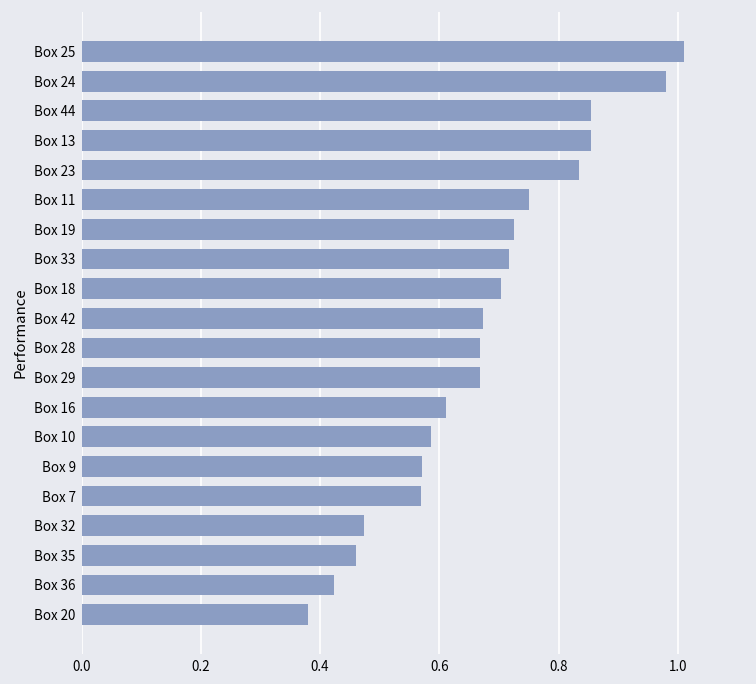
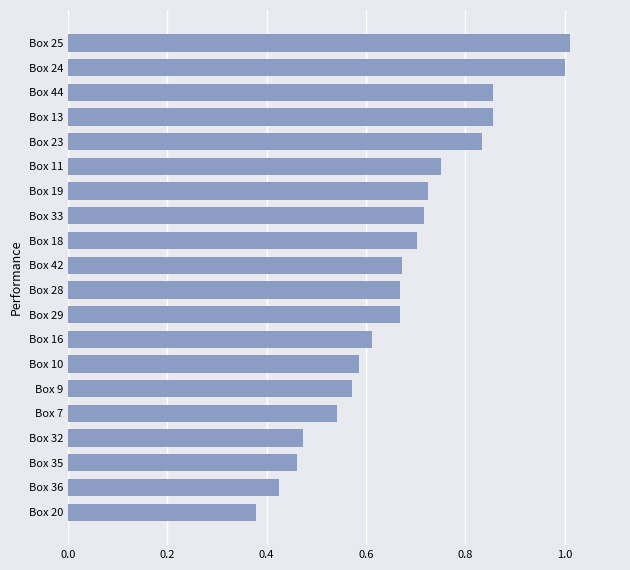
Box 24: 0.98 -> 1.00
Box 7: 0.57 -> 0.54
